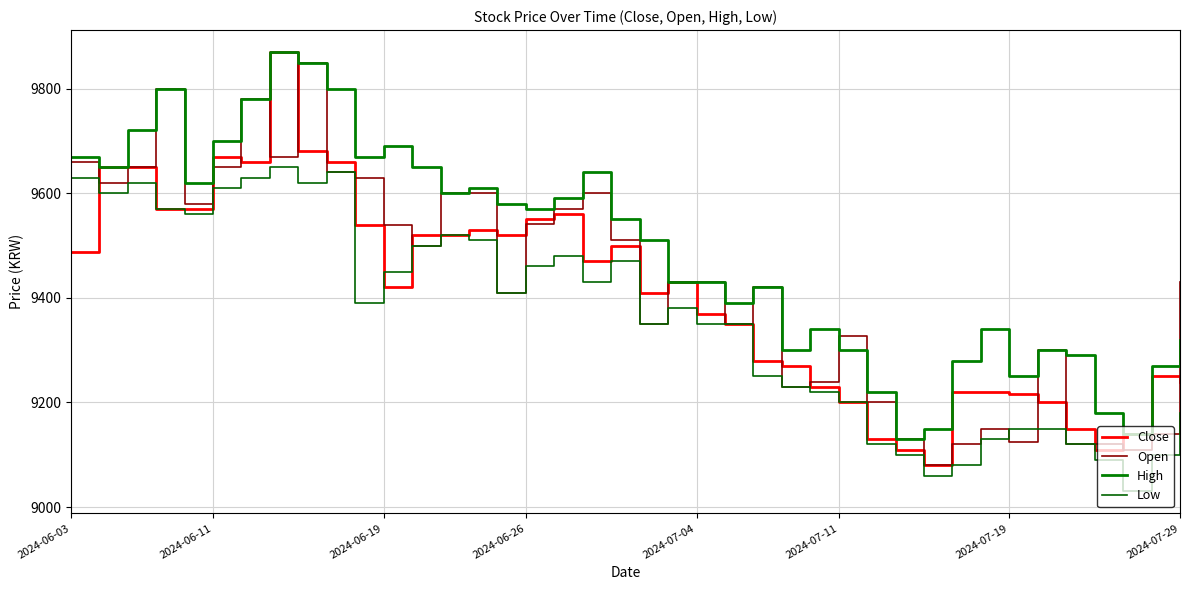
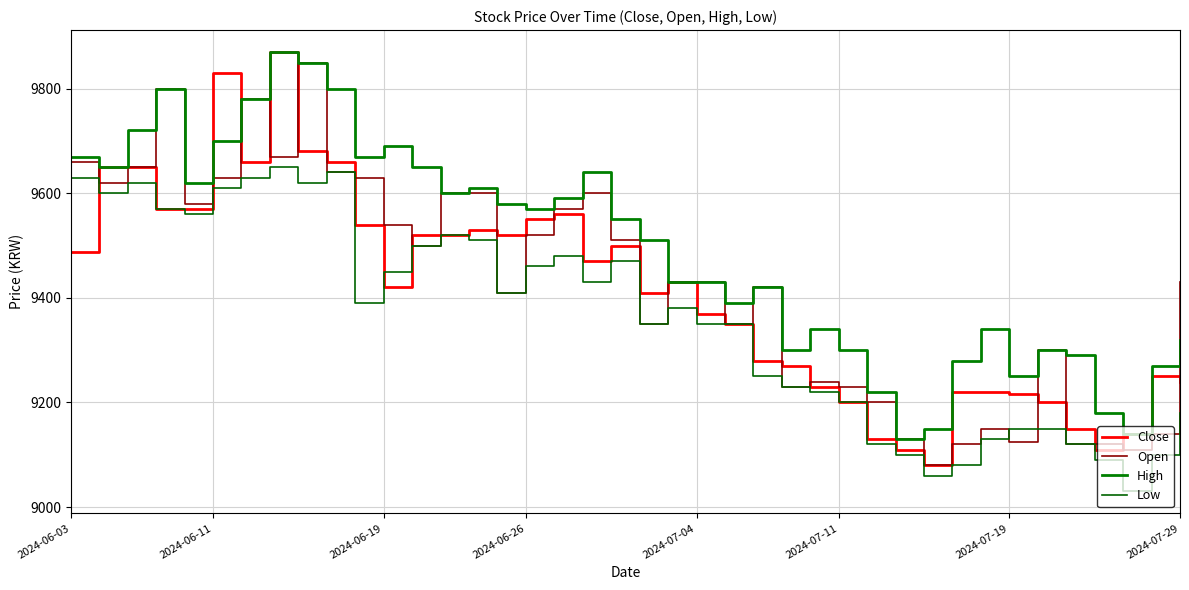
Close, 2024-06-11: 9670 -> 9830
Open, 2024-06-11: 9650 -> 9630
Open, 2024-06-26: 9540 -> 9520
Open, 2024-07-11: 9330 -> 9230
